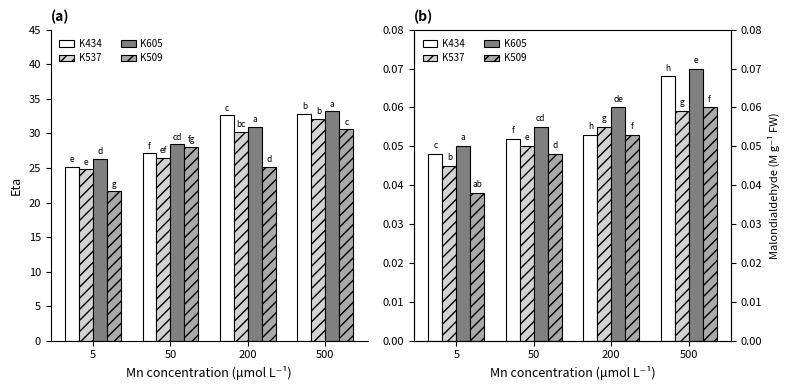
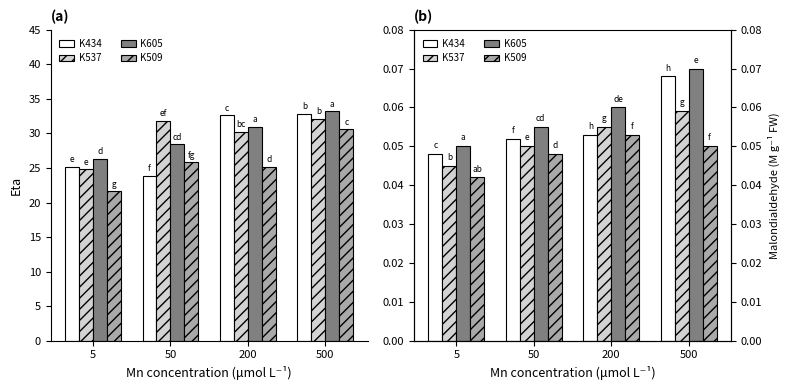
(a), K434, 50: 27 -> 24
(a), K537, 50: 27 -> 32
(a), K509, 50: 28 -> 26
(b), K509, 5: 0.038 -> 0.042
(b), K509, 500: 0.06 -> 0.05
